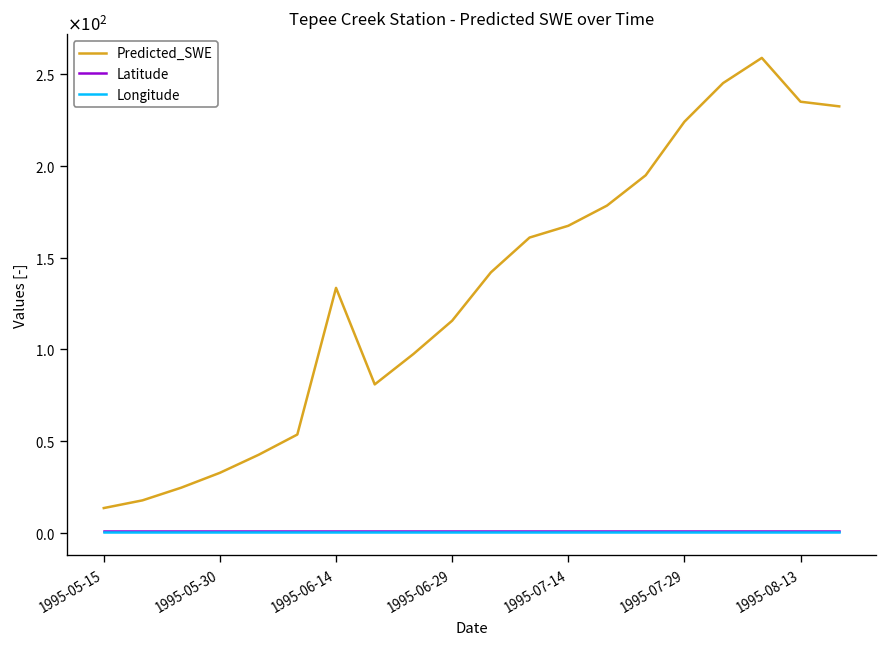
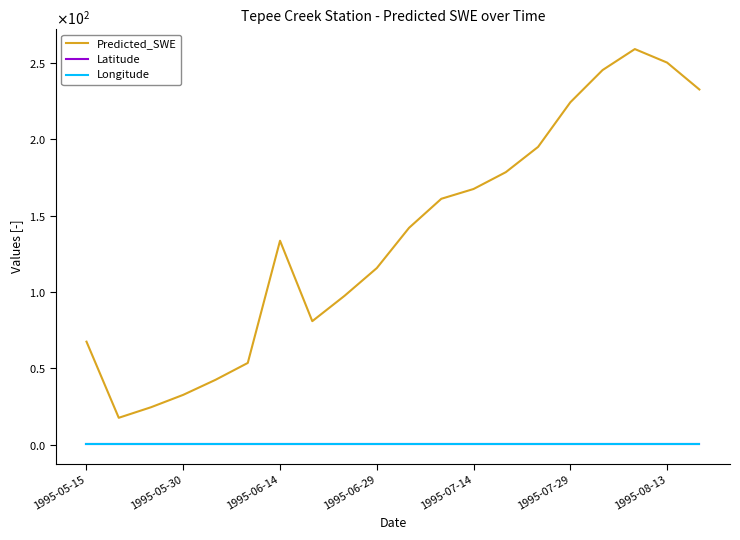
Predicted_SWE, 1995-05-15: 14 -> 68
Predicted_SWE, 1995-08-13: 235 -> 250
